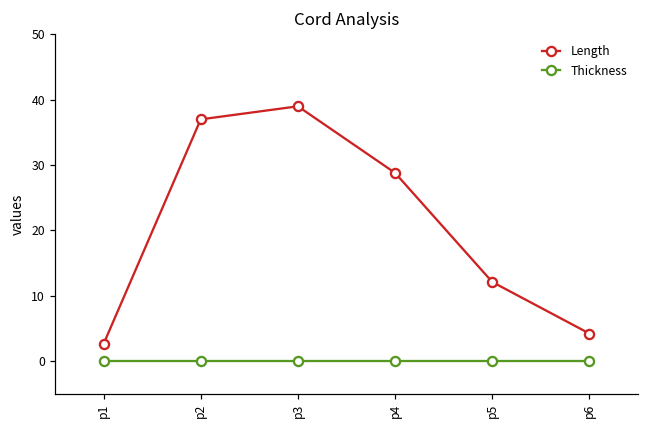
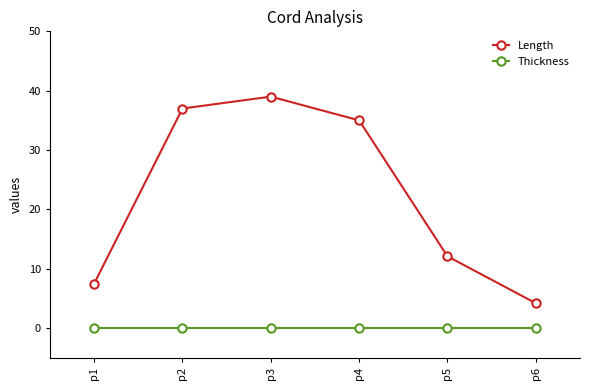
Length, p1: 3 -> 8
Length, p4: 29 -> 35
